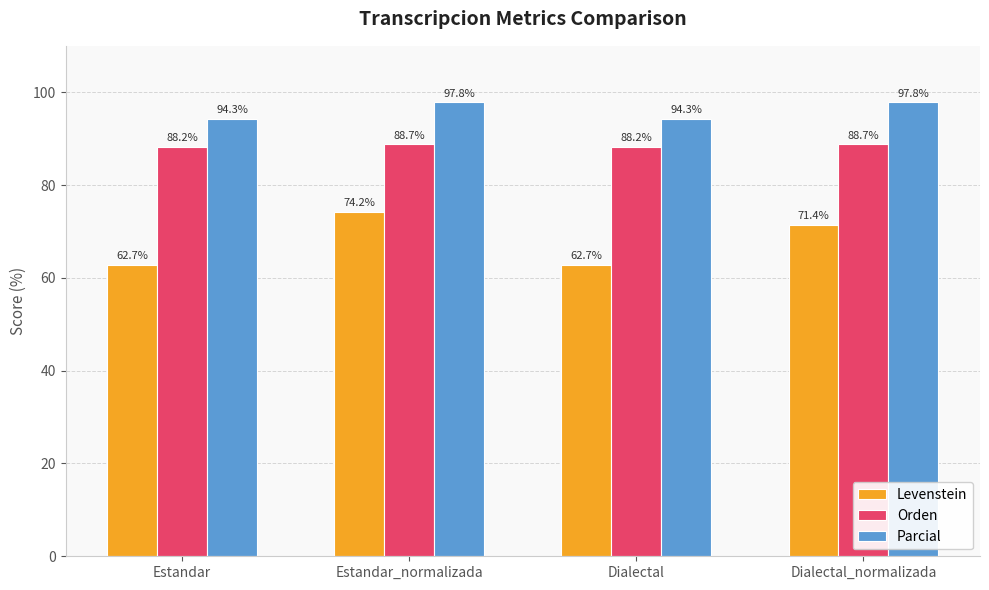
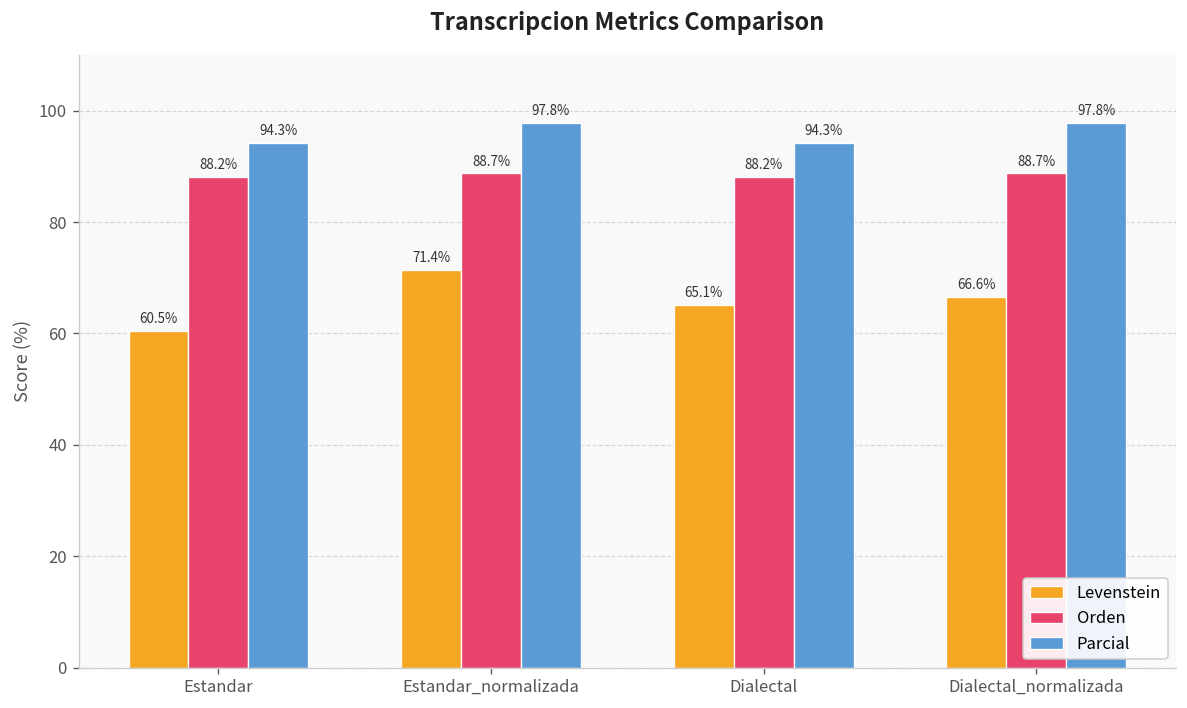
Levenstein, Estandar: 62.7% -> 60.5%
Levenstein, Estandar_normalizada: 74.2% -> 71.4%
Levenstein, Dialectal: 62.7% -> 65.1%
Levenstein, Dialectal_normalizada: 71.4% -> 66.6%
